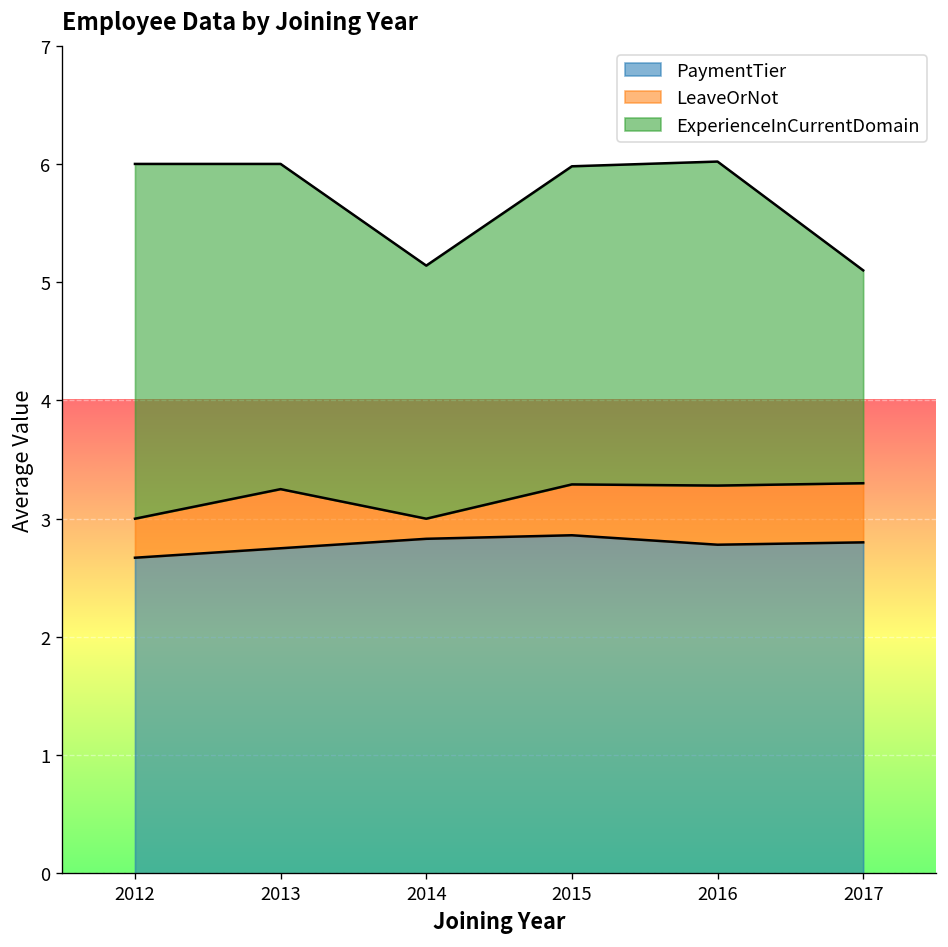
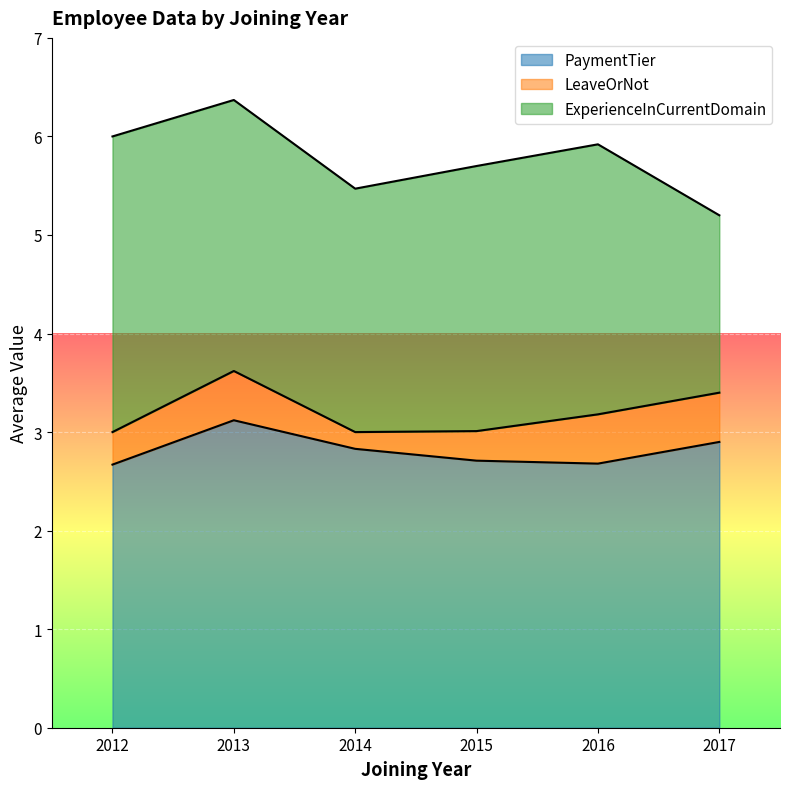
PaymentTier, 2013: 2.8 -> 3.1
ExperienceInCurrentDomain, 2014: 2.1 -> 2.5
PaymentTier, 2015: 2.9 -> 2.7
LeaveOrNot, 2015: 0.4 -> 0.3
PaymentTier, 2016: 2.8 -> 2.7
PaymentTier, 2017: 2.8 -> 2.9
